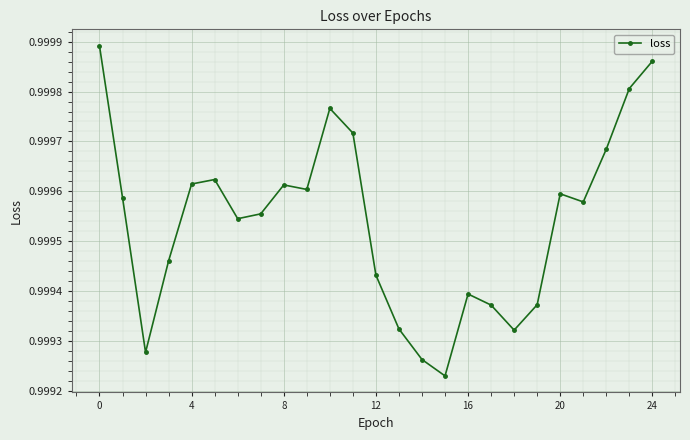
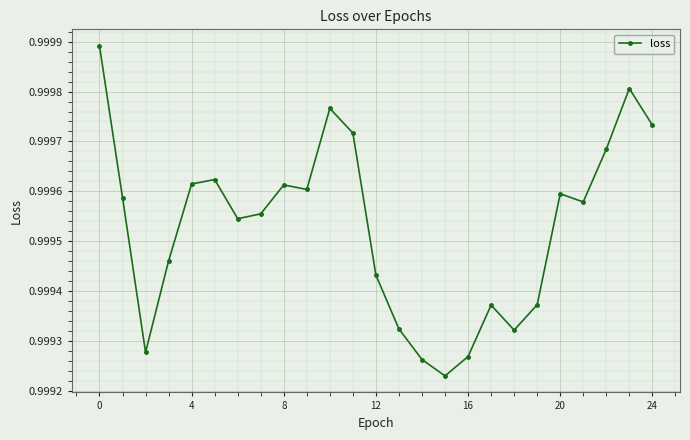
16: 0.99939 -> 0.99927
24: 0.99986 -> 0.99973
